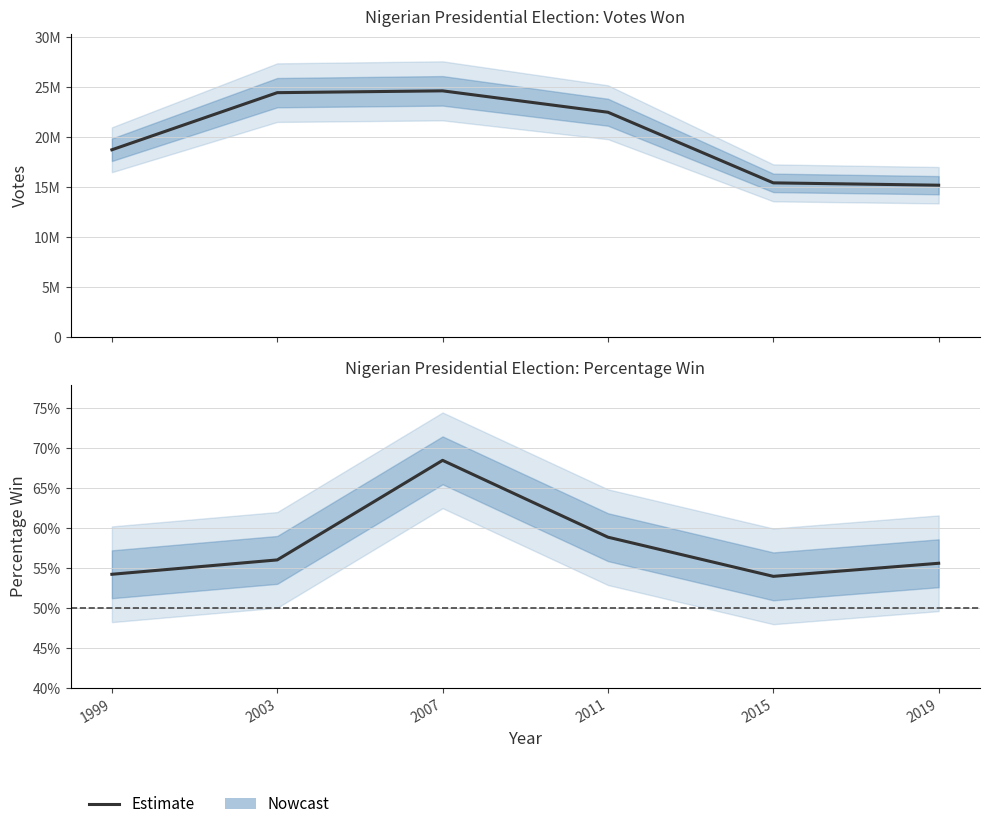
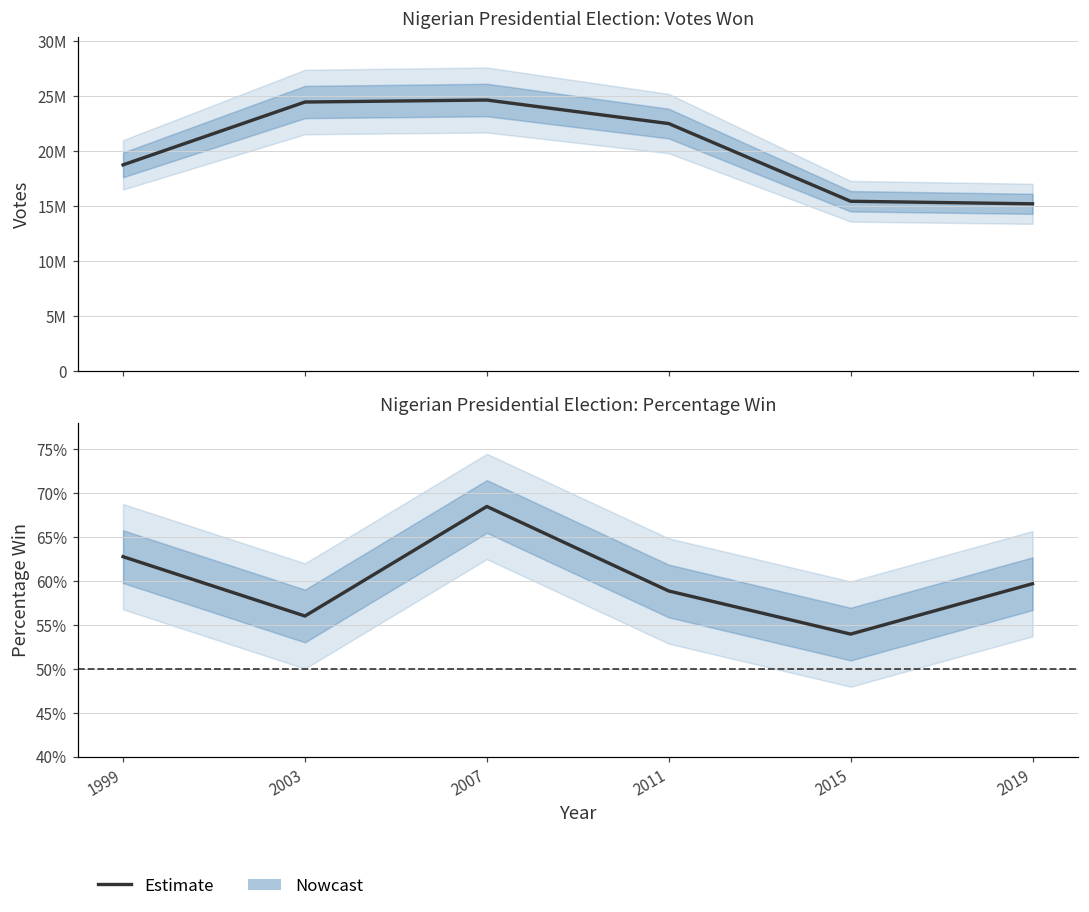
Nigerian Presidential Election: Percentage Win, Estimate, 1999: 54% -> 63%
Nigerian Presidential Election: Percentage Win, Estimate, 2019: 56% -> 60%
